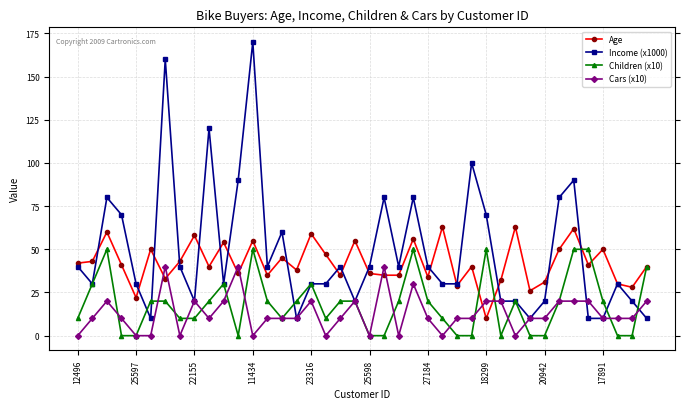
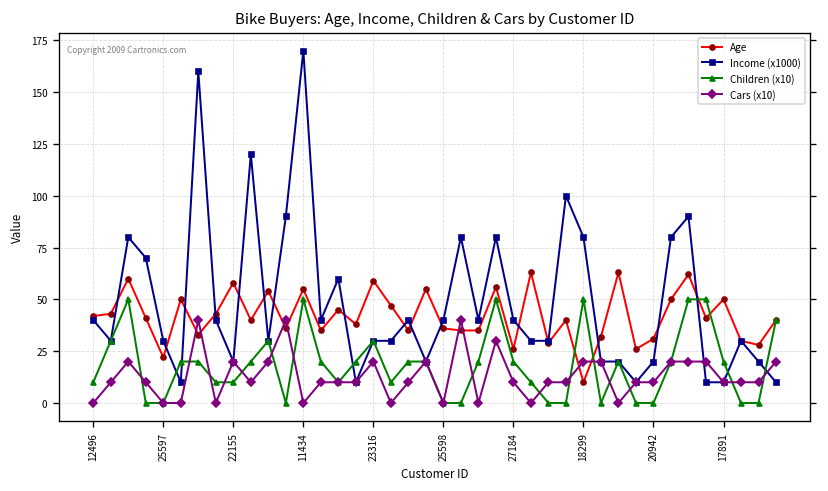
Age, 27184: 34 -> 26
Income (x1000), 18299: 70 -> 80
